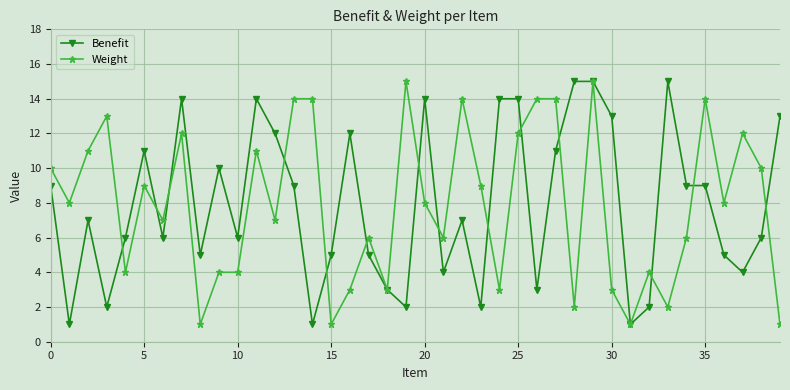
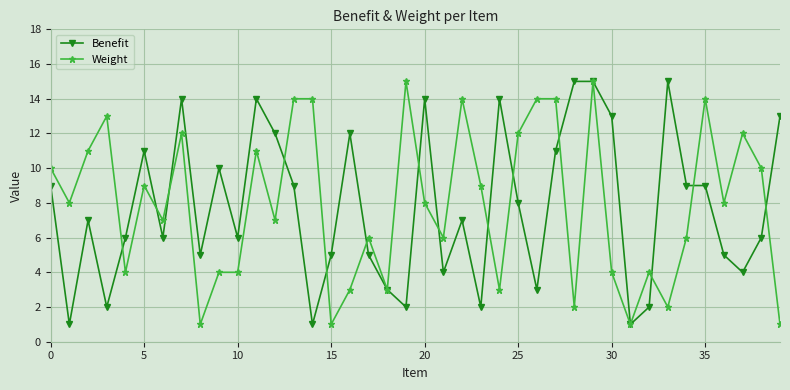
Benefit, 25: 14 -> 8
Weight, 30: 3 -> 4
